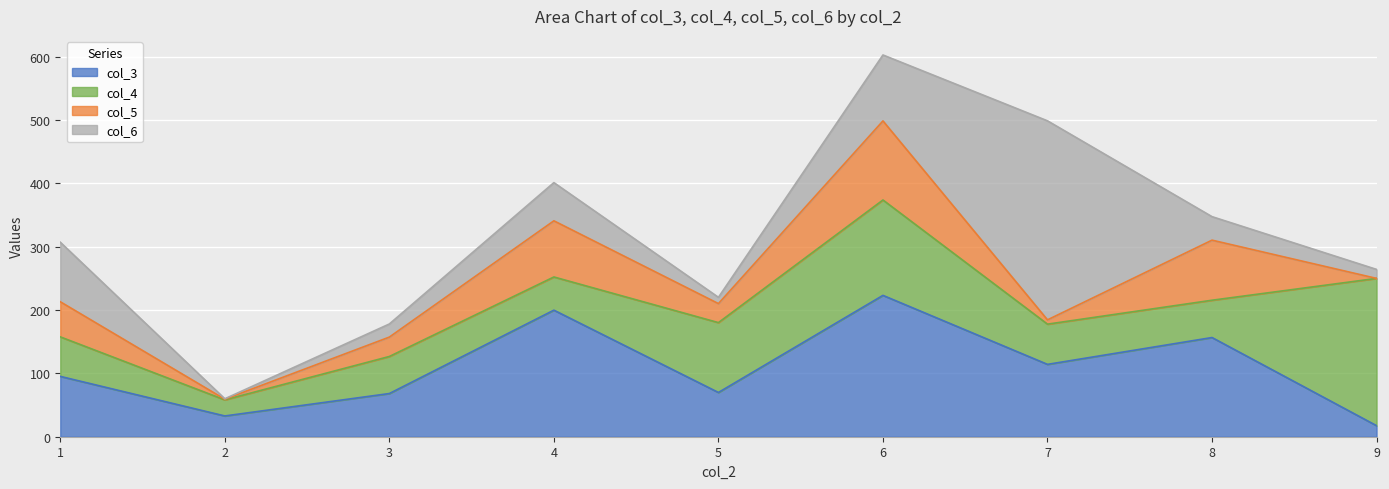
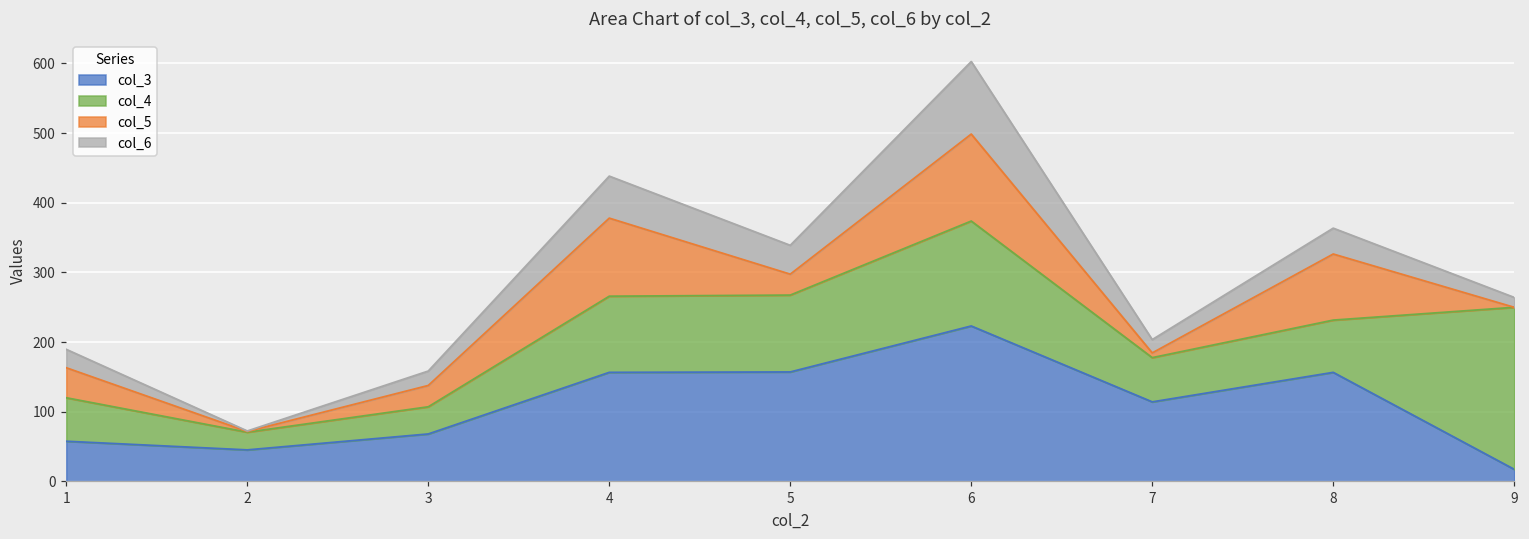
col_3, 1: 100 -> 60
col_5, 1: 60 -> 40
col_6, 1: 90 -> 30
col_3, 2: 30 -> 50
col_4, 3: 60 -> 40
col_3, 4: 200 -> 160
col_4, 4: 50 -> 110
col_5, 4: 90 -> 110
col_3, 5: 70 -> 160
col_6, 5: 10 -> 40
col_6, 7: 310 -> 20
col_4, 8: 60 -> 80
